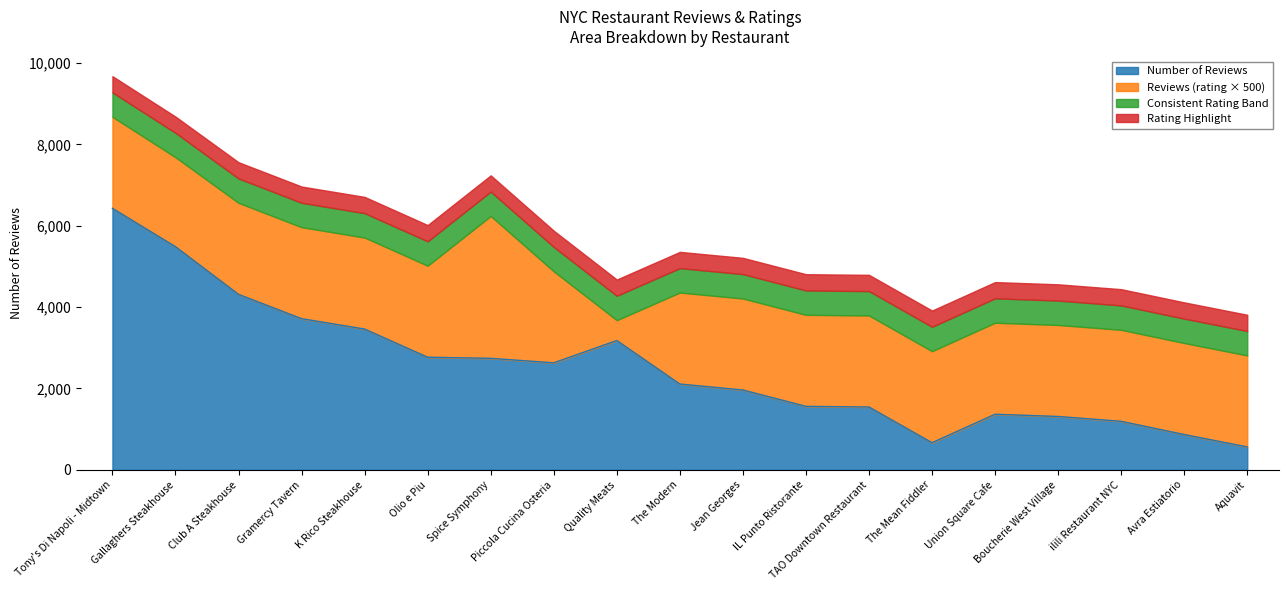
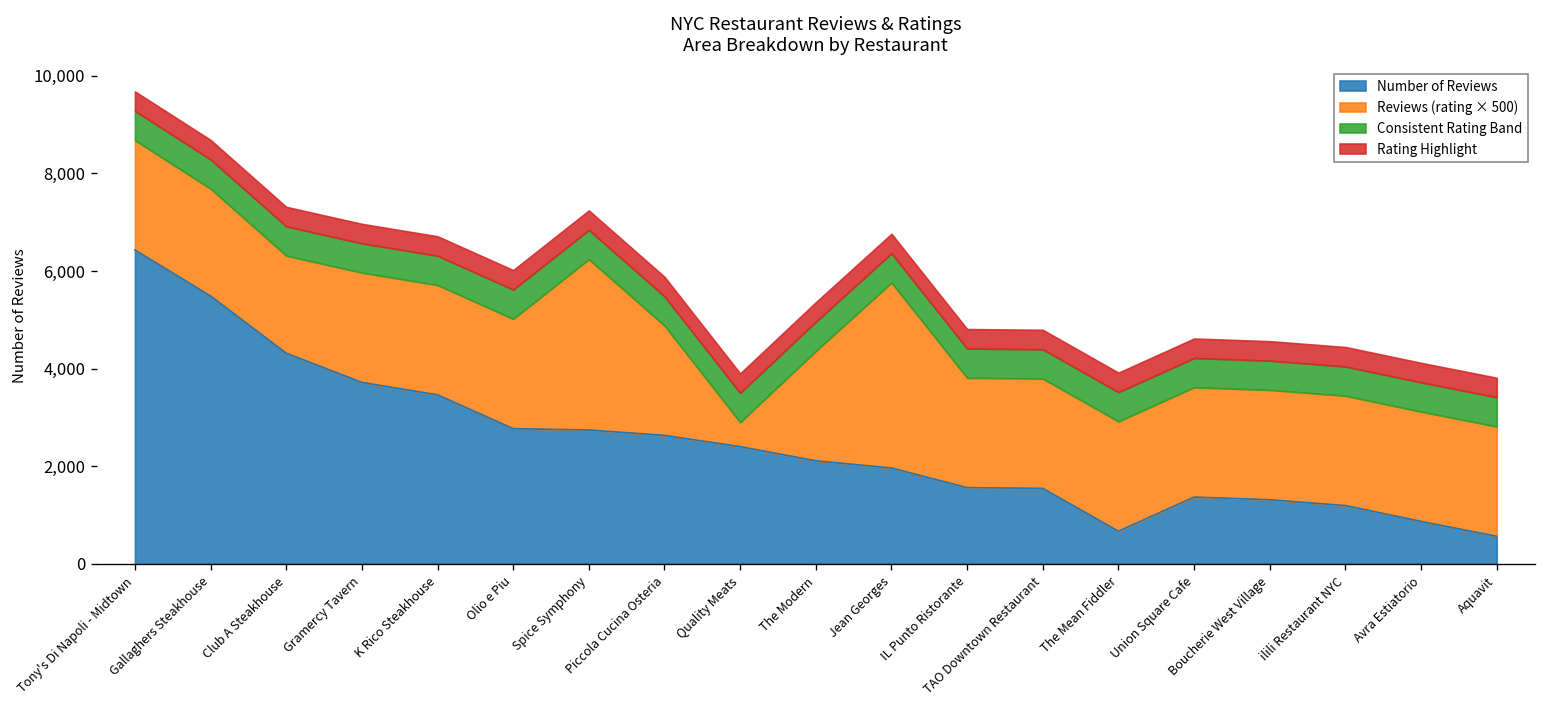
Reviews (rating × 500), Club A Steakhouse: 2,300 -> 2,000
Number of Reviews, Quality Meats: 3,200 -> 2,400
Reviews (rating × 500), Jean Georges: 2,300 -> 3,800
